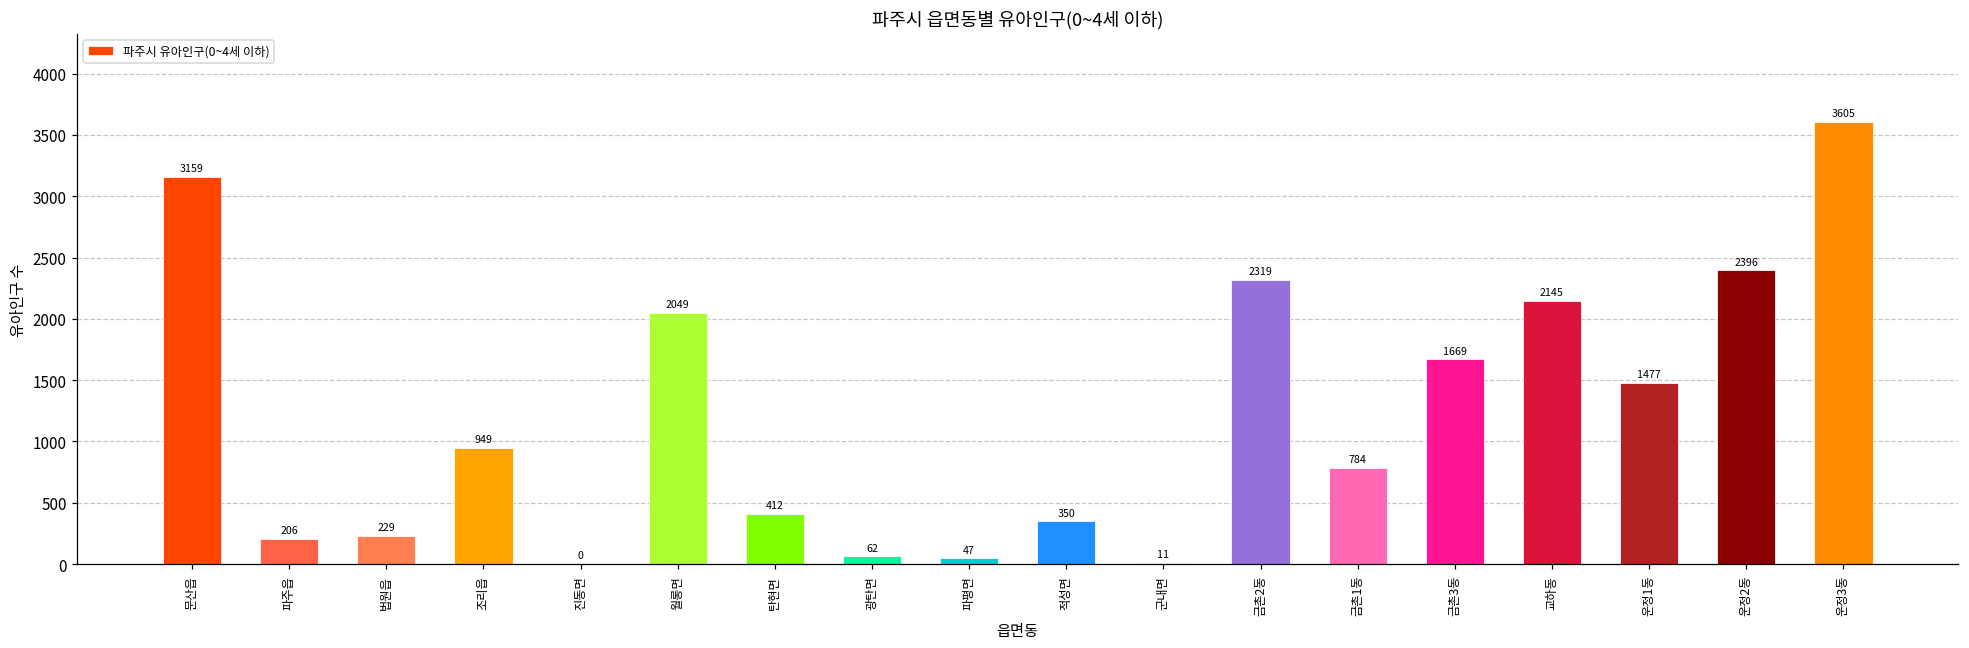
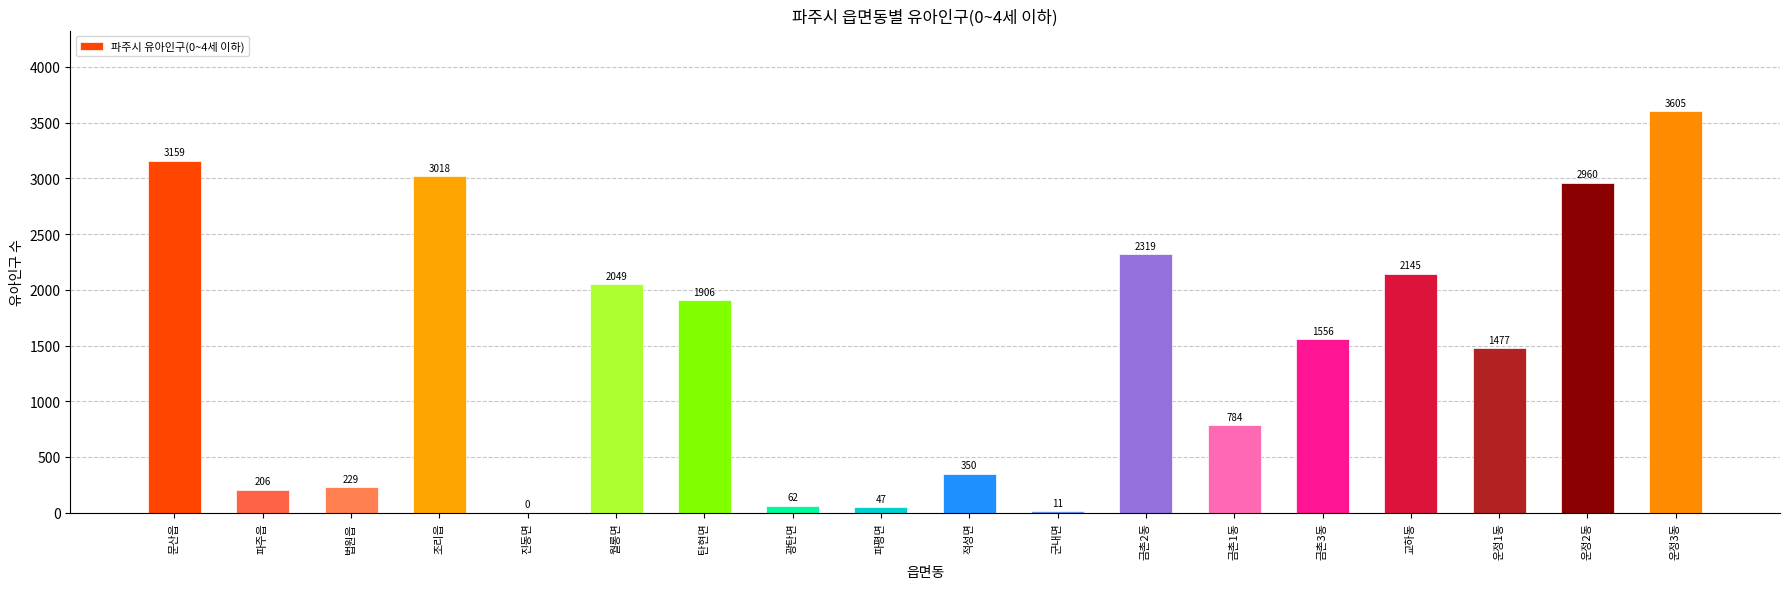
조리읍: 949 -> 3018
탄현면: 412 -> 1906
금촌3동: 1669 -> 1556
운정2동: 2396 -> 2960
